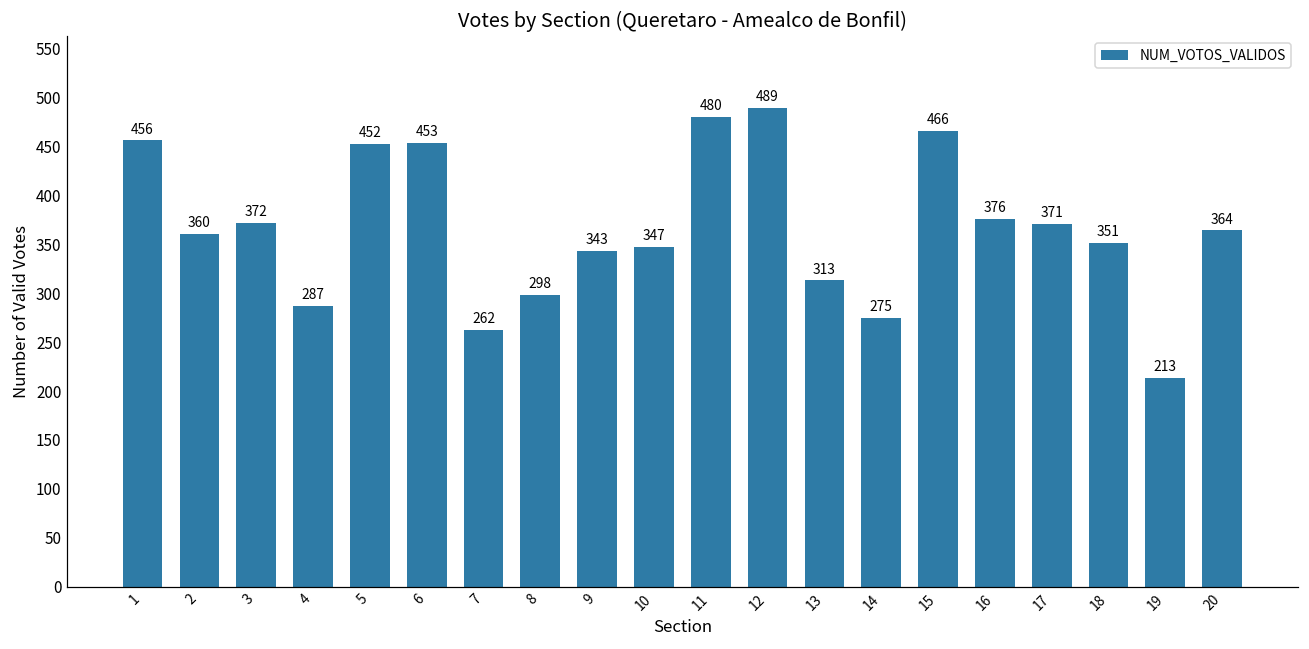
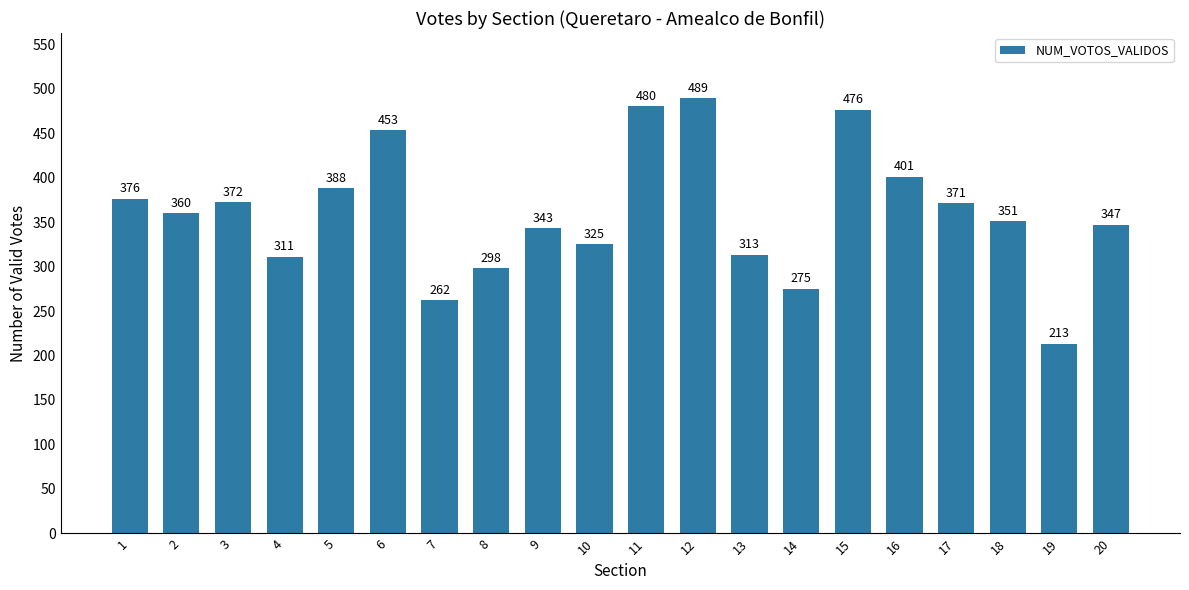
1: 456 -> 376
4: 287 -> 311
5: 452 -> 388
10: 347 -> 325
15: 466 -> 476
16: 376 -> 401
20: 364 -> 347
